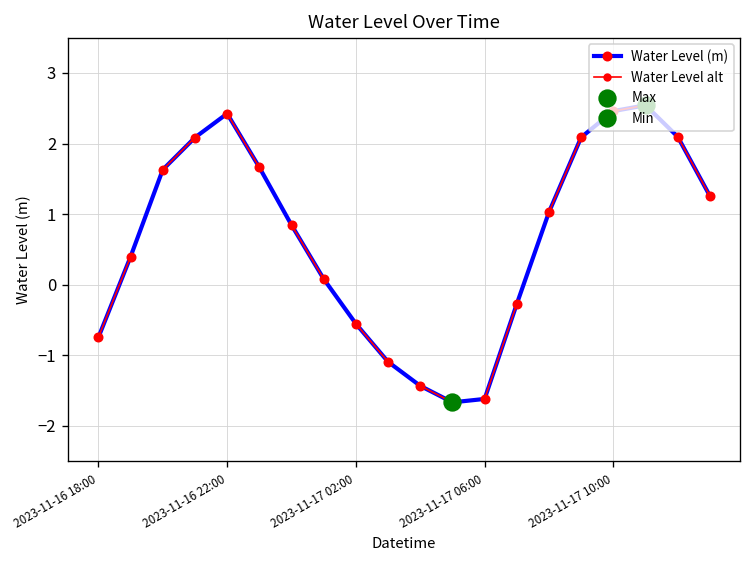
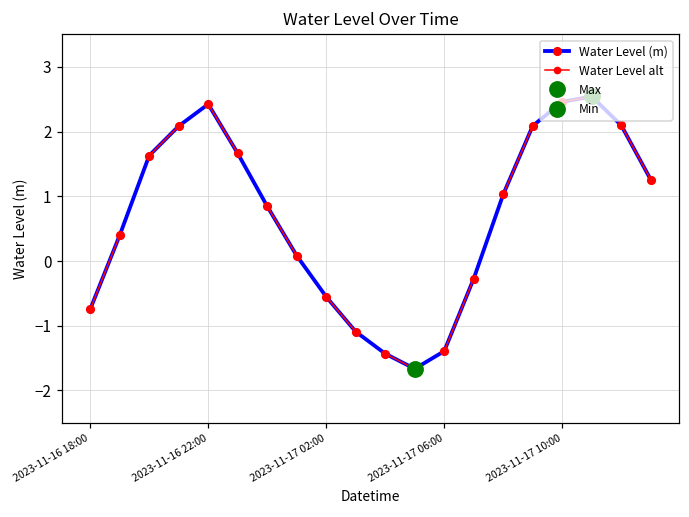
Water Level (m), 2023-11-17 06:00: -1.6 -> -1.4
